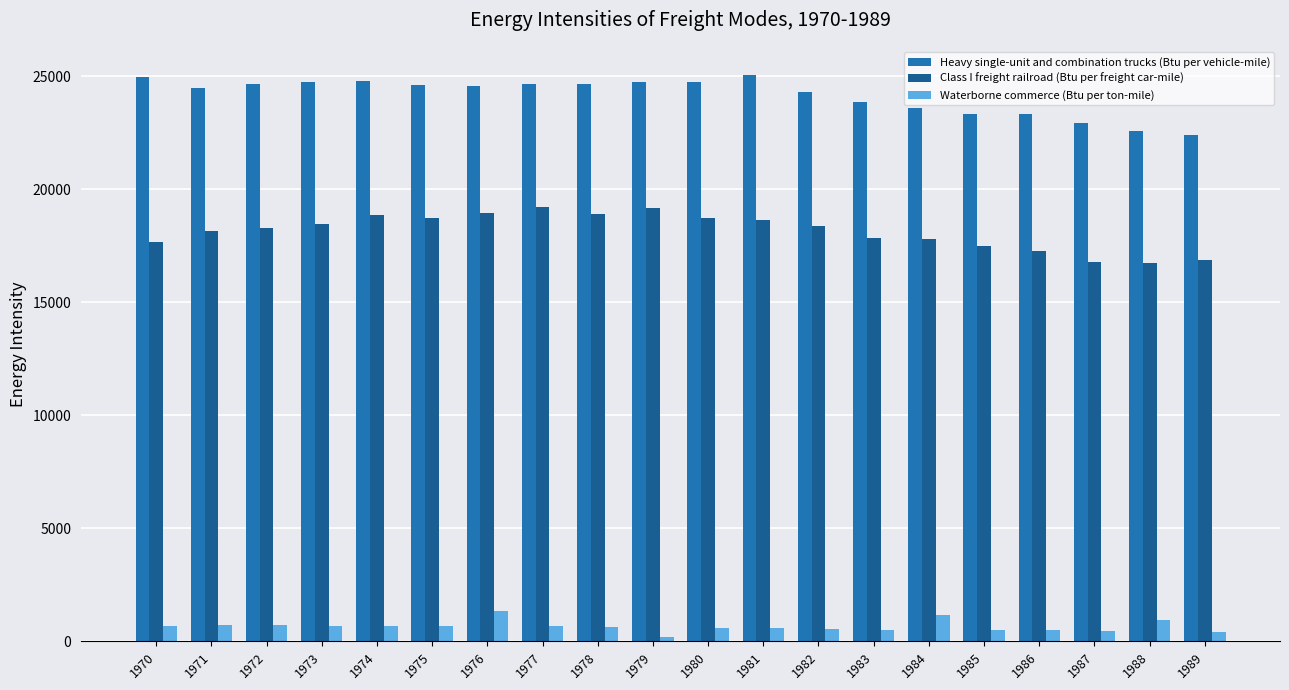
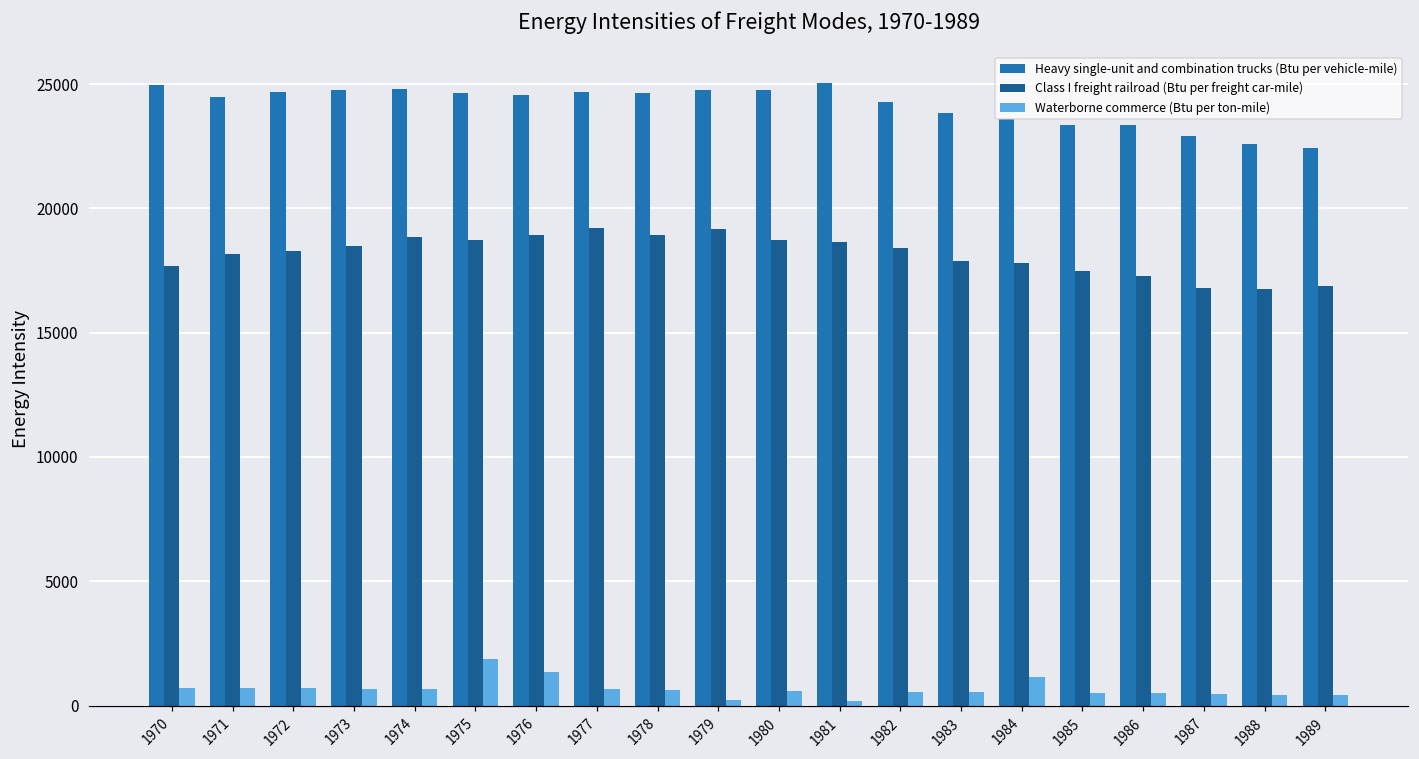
Waterborne commerce (Btu per ton-mile), 1975: 700 -> 1900
Waterborne commerce (Btu per ton-mile), 1981: 600 -> 200
Waterborne commerce (Btu per ton-mile), 1988: 900 -> 400
